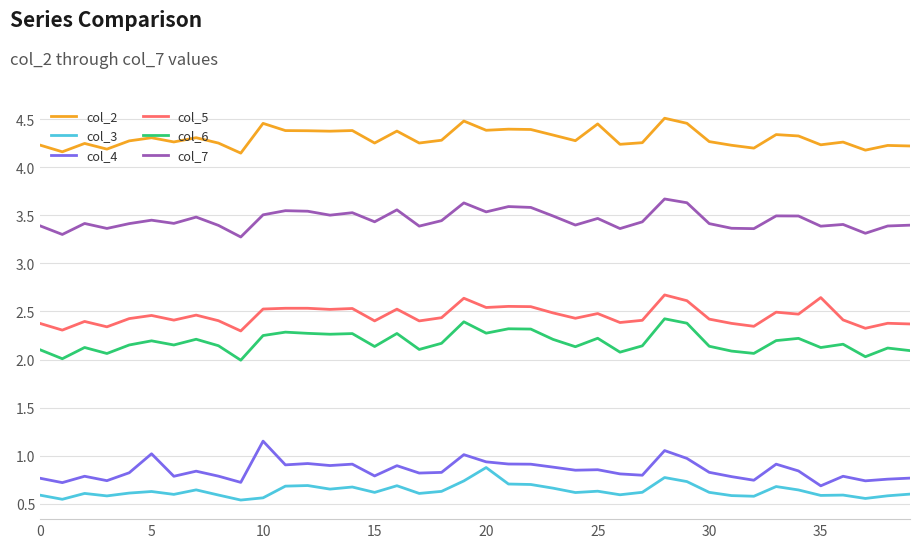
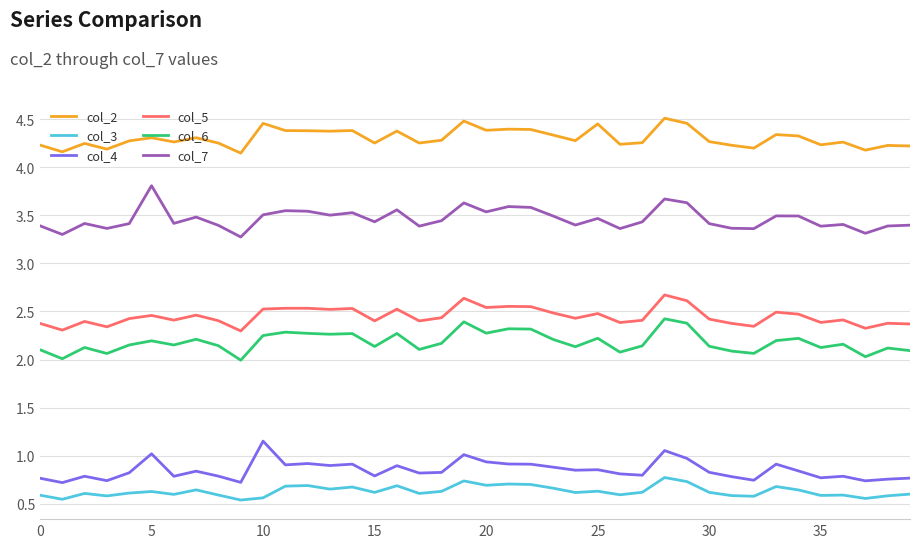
col_7, 5: 3.4 -> 3.8
col_3, 20: 0.9 -> 0.7
col_4, 35: 0.7 -> 0.8
col_5, 35: 2.6 -> 2.4
